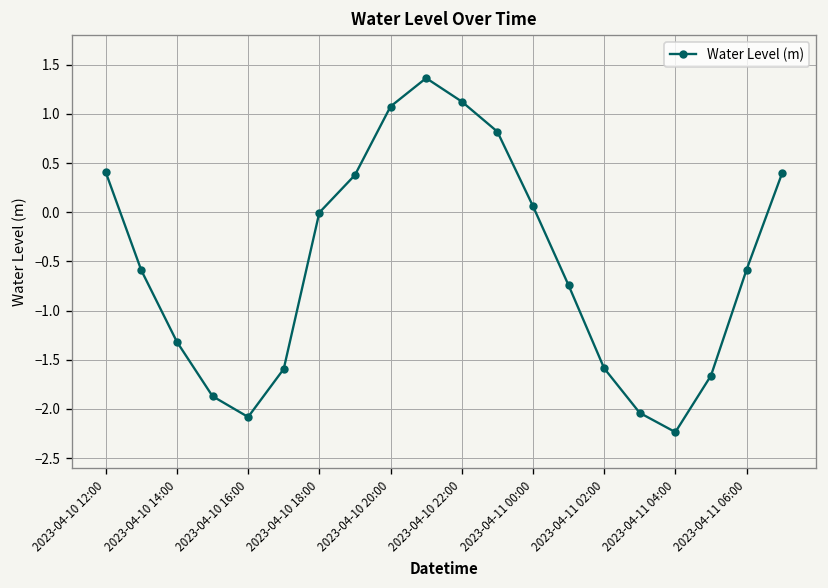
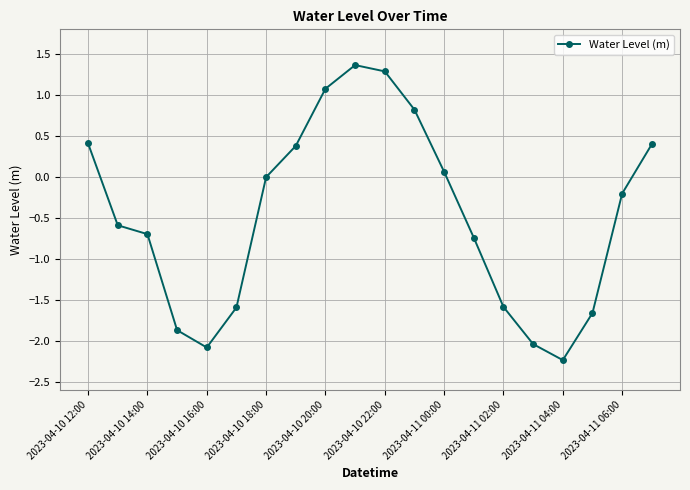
2023-04-10 14:00: -1.3 -> -0.7
2023-04-10 22:00: 1.1 -> 1.3
2023-04-11 06:00: -0.6 -> -0.2
